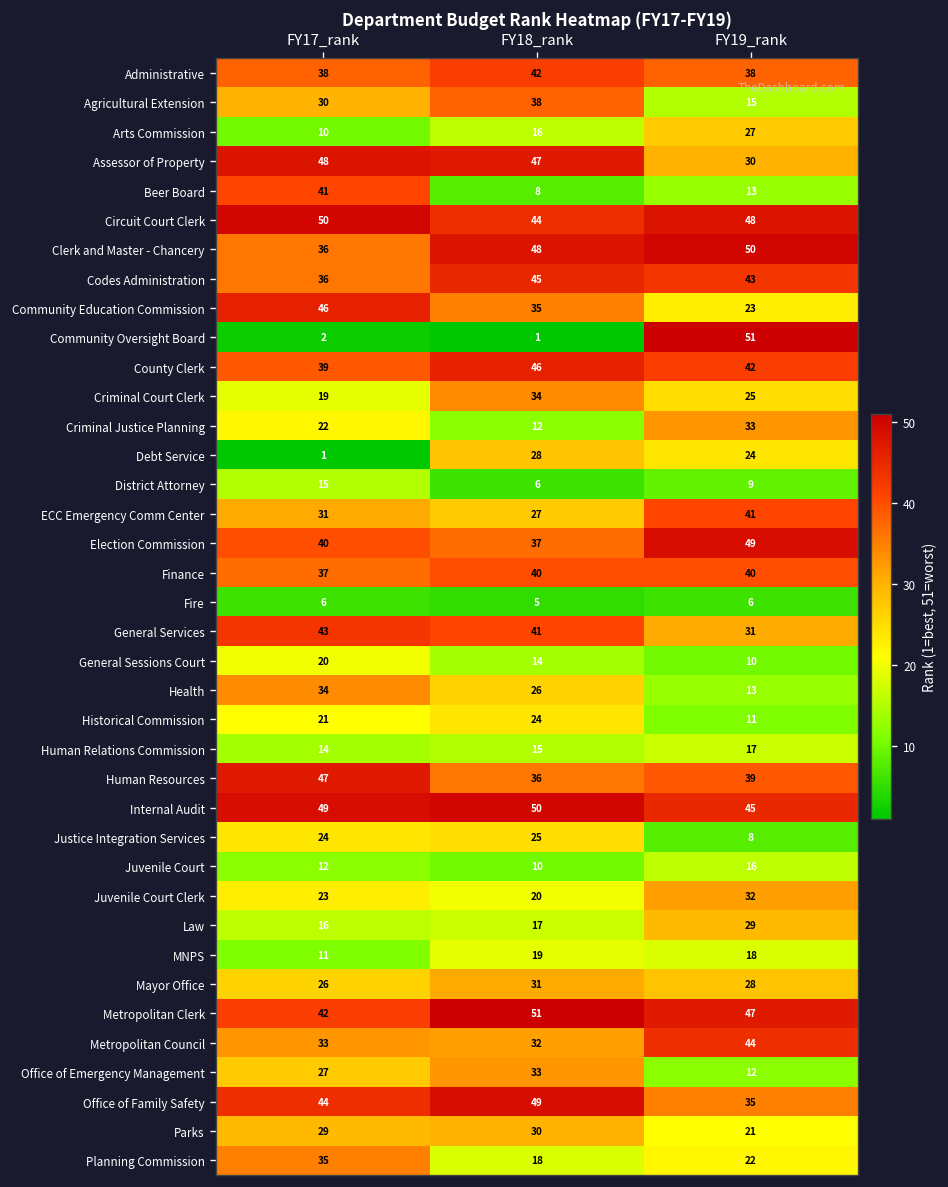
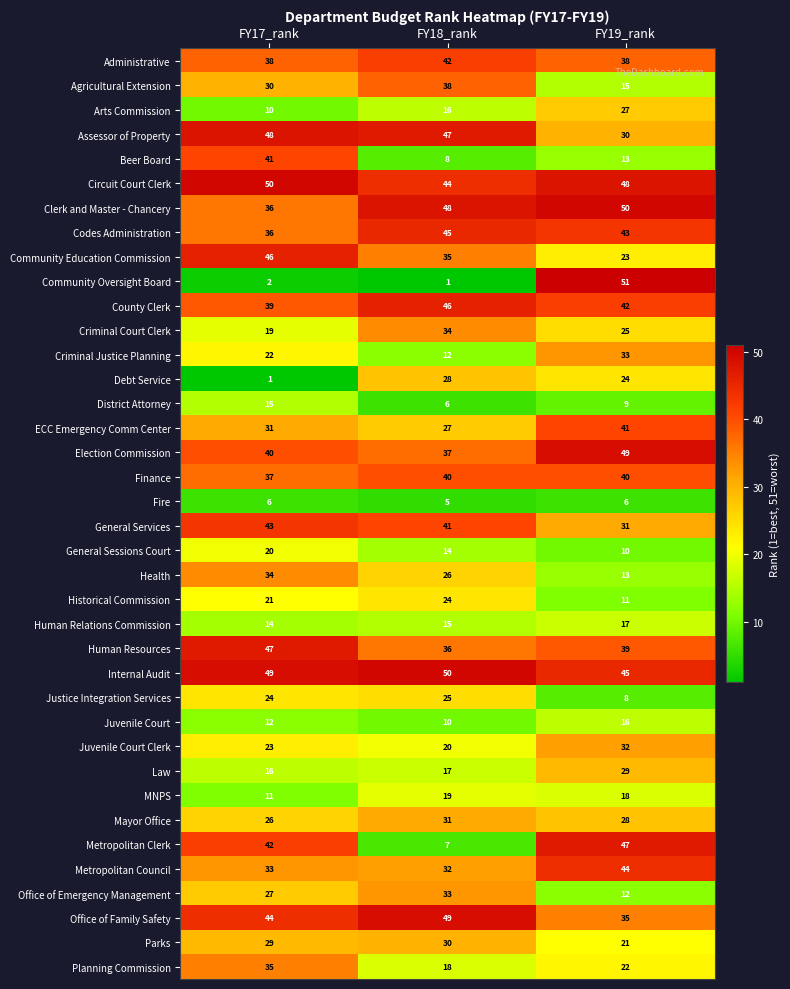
Metropolitan Clerk, FY18_rank: 51 -> 7
